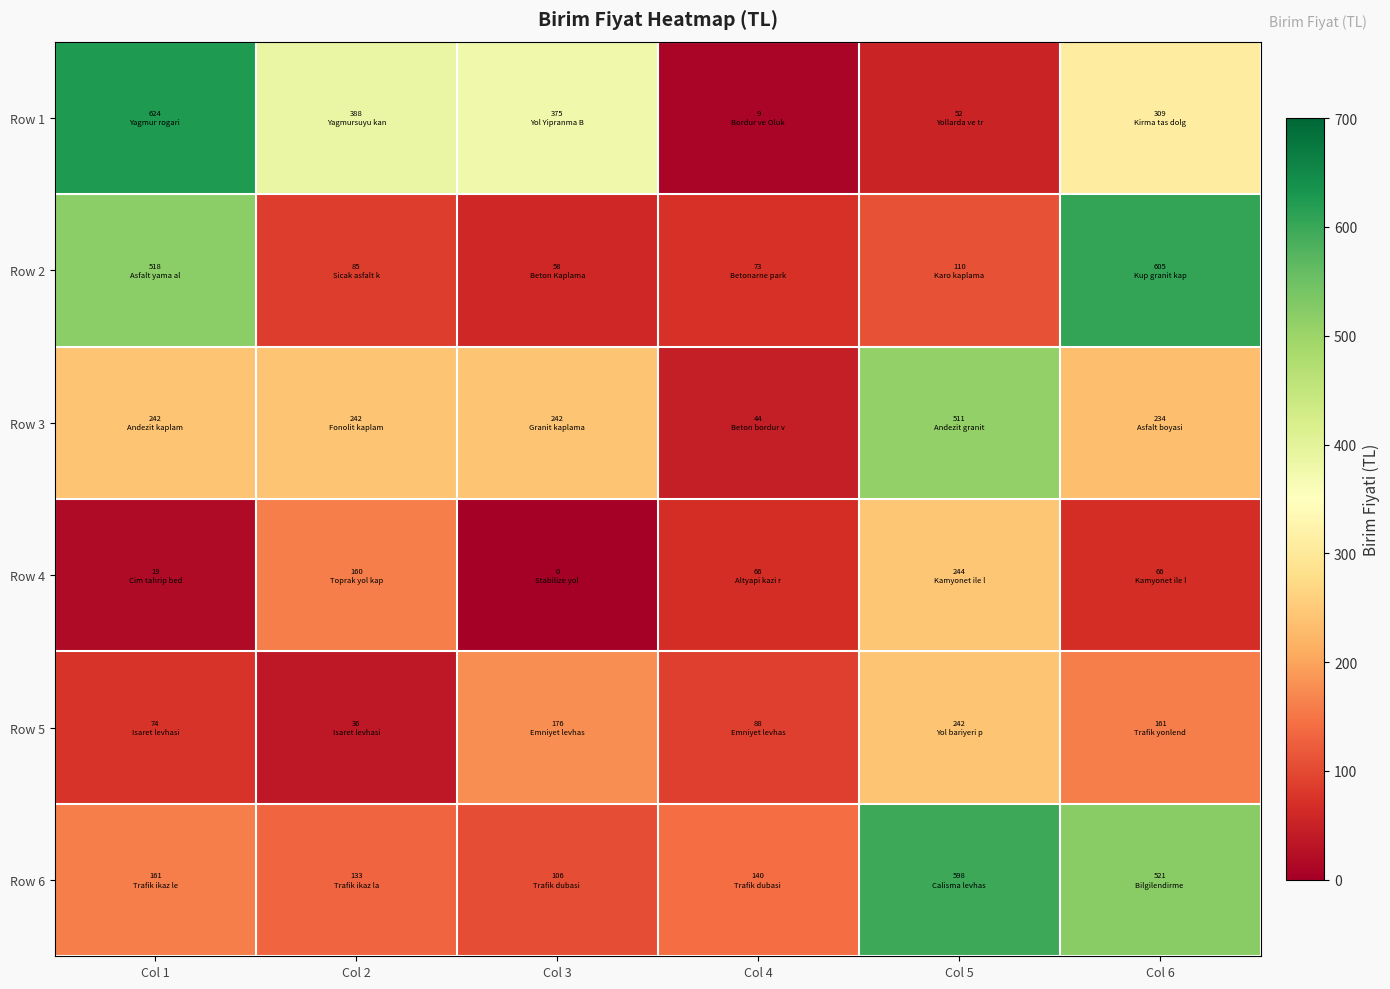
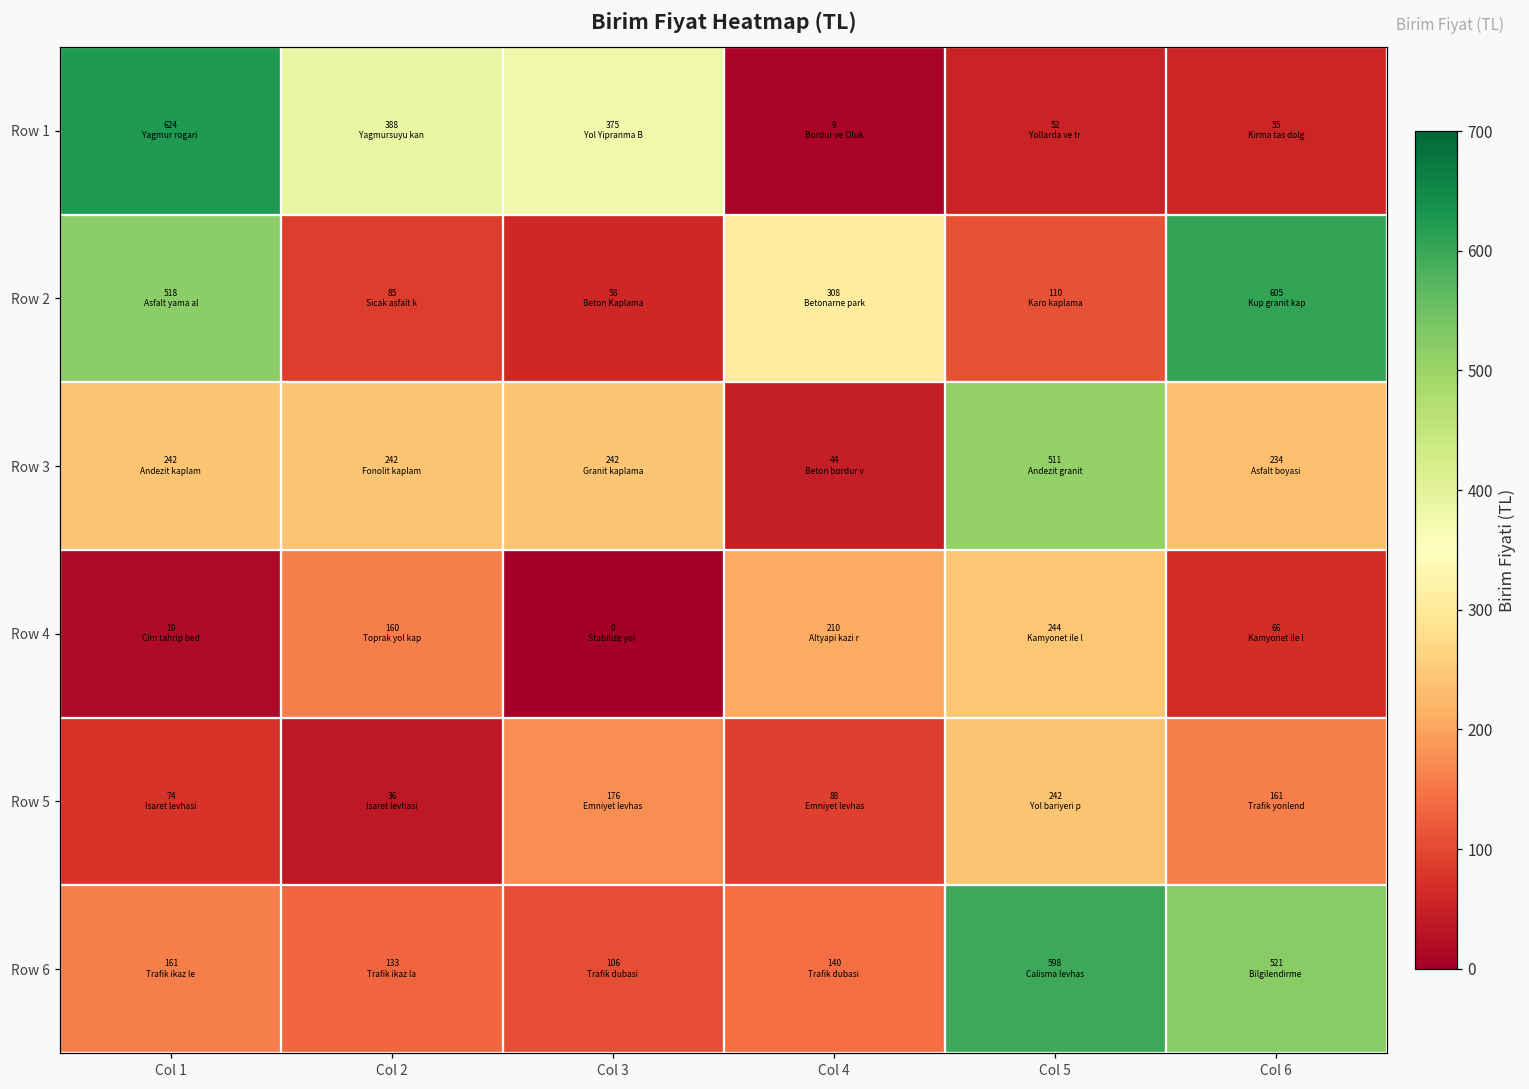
Row 1, Col 6: 309 -> 55
Row 2, Col 4: 73 -> 308
Row 4, Col 4: 66 -> 210
